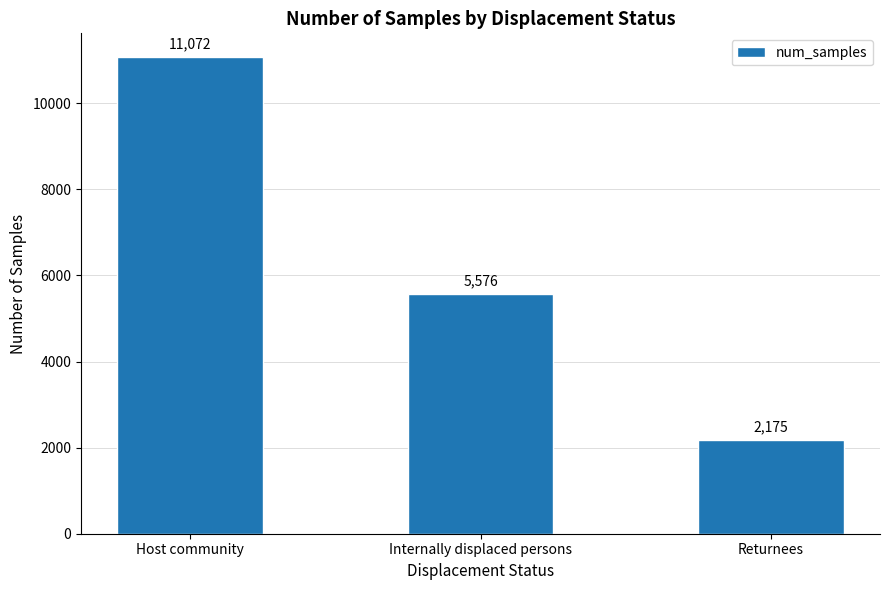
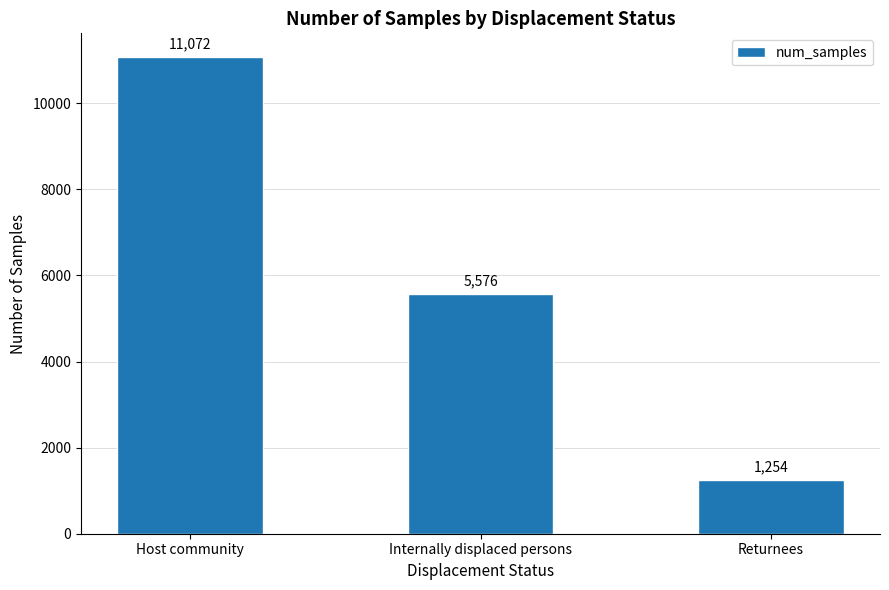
Returnees: 2,175 -> 1,254
